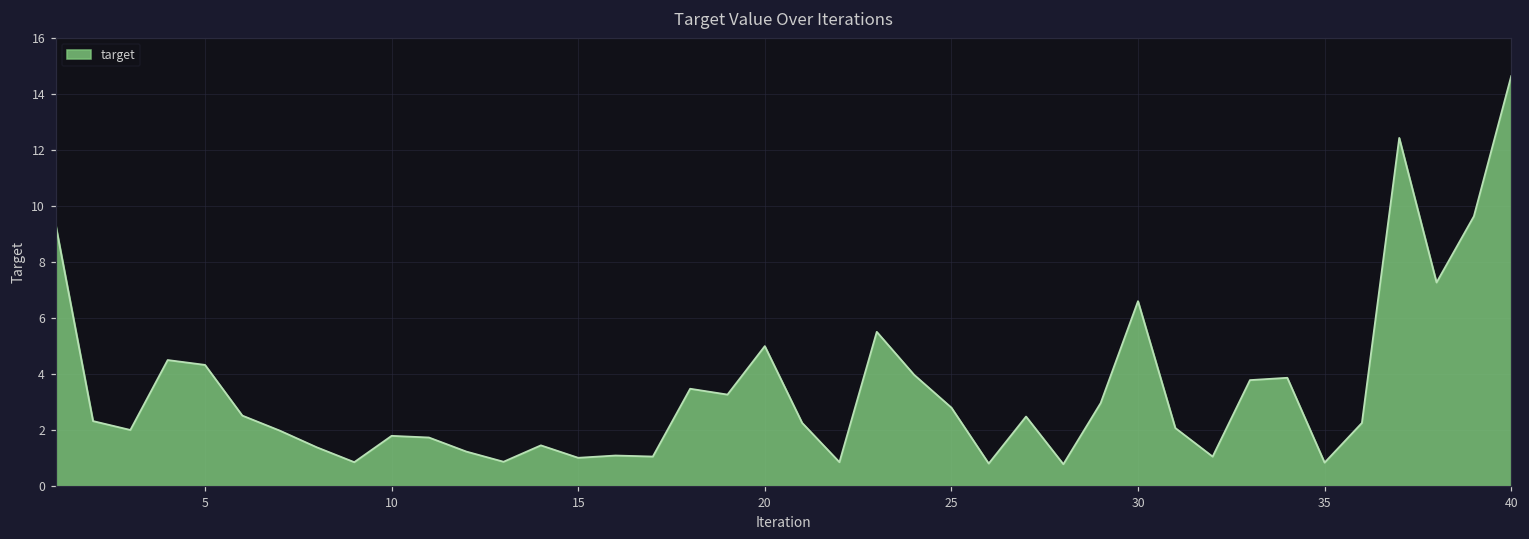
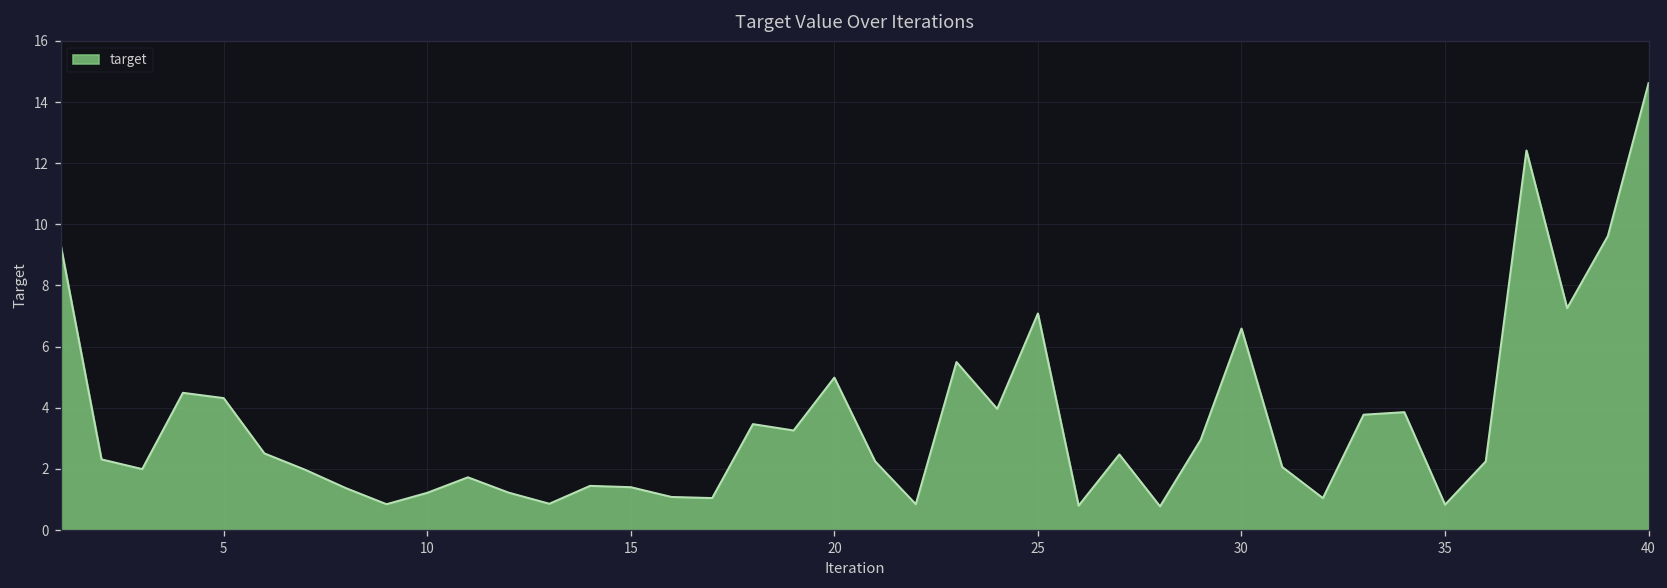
10: 1.8 -> 1.2
15: 1.0 -> 1.4
25: 2.8 -> 7.1
